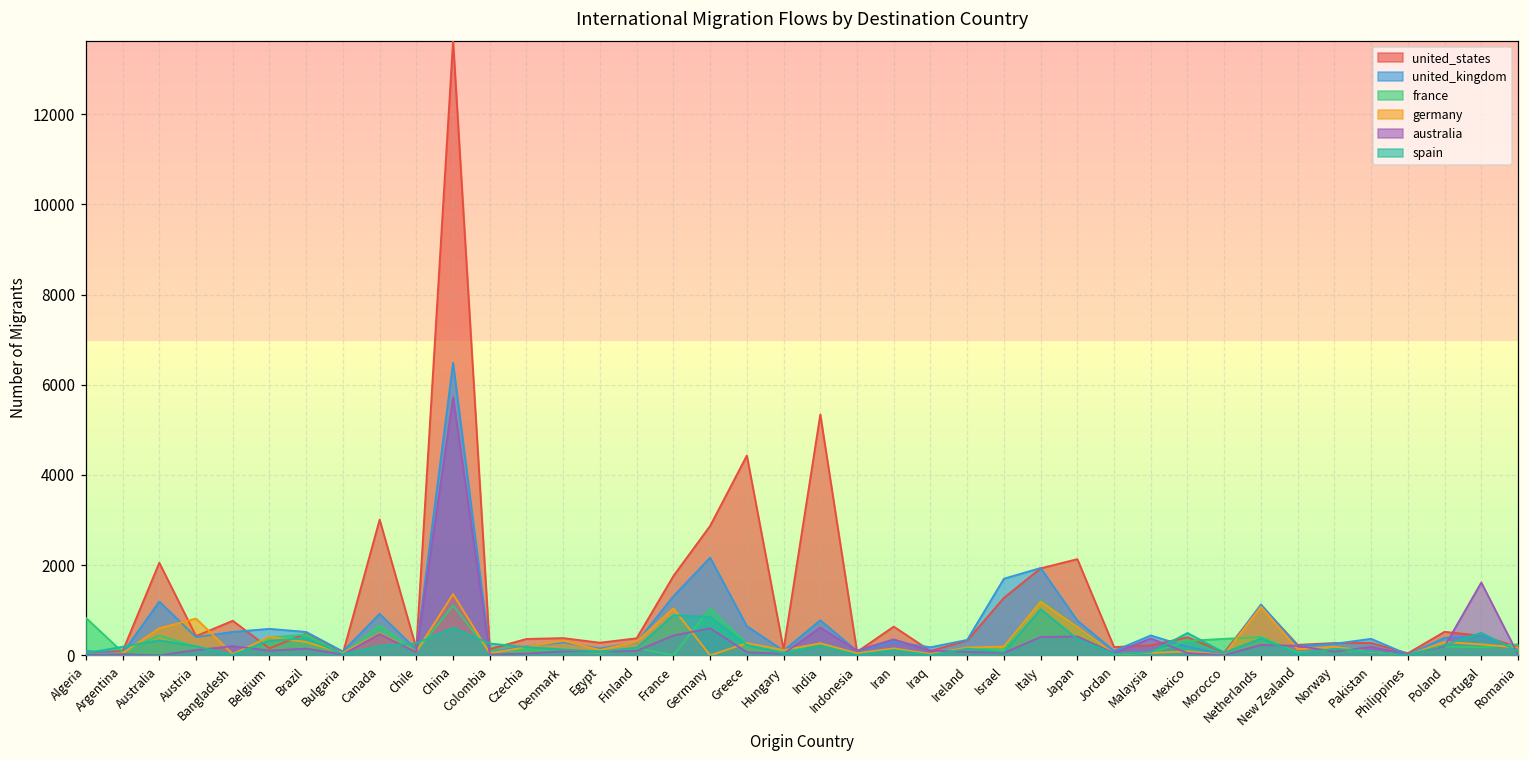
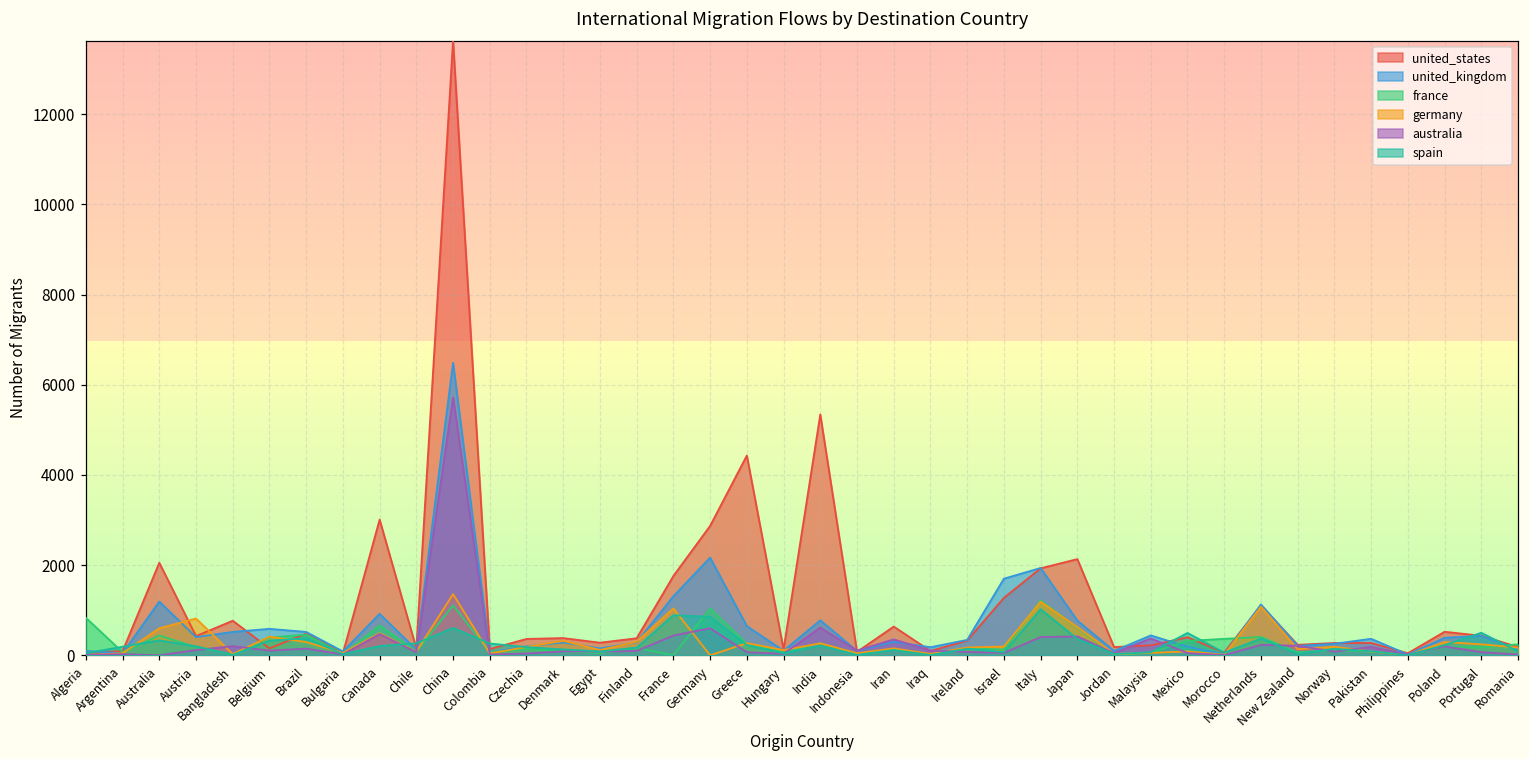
australia, Portugal: 1600 -> 100
